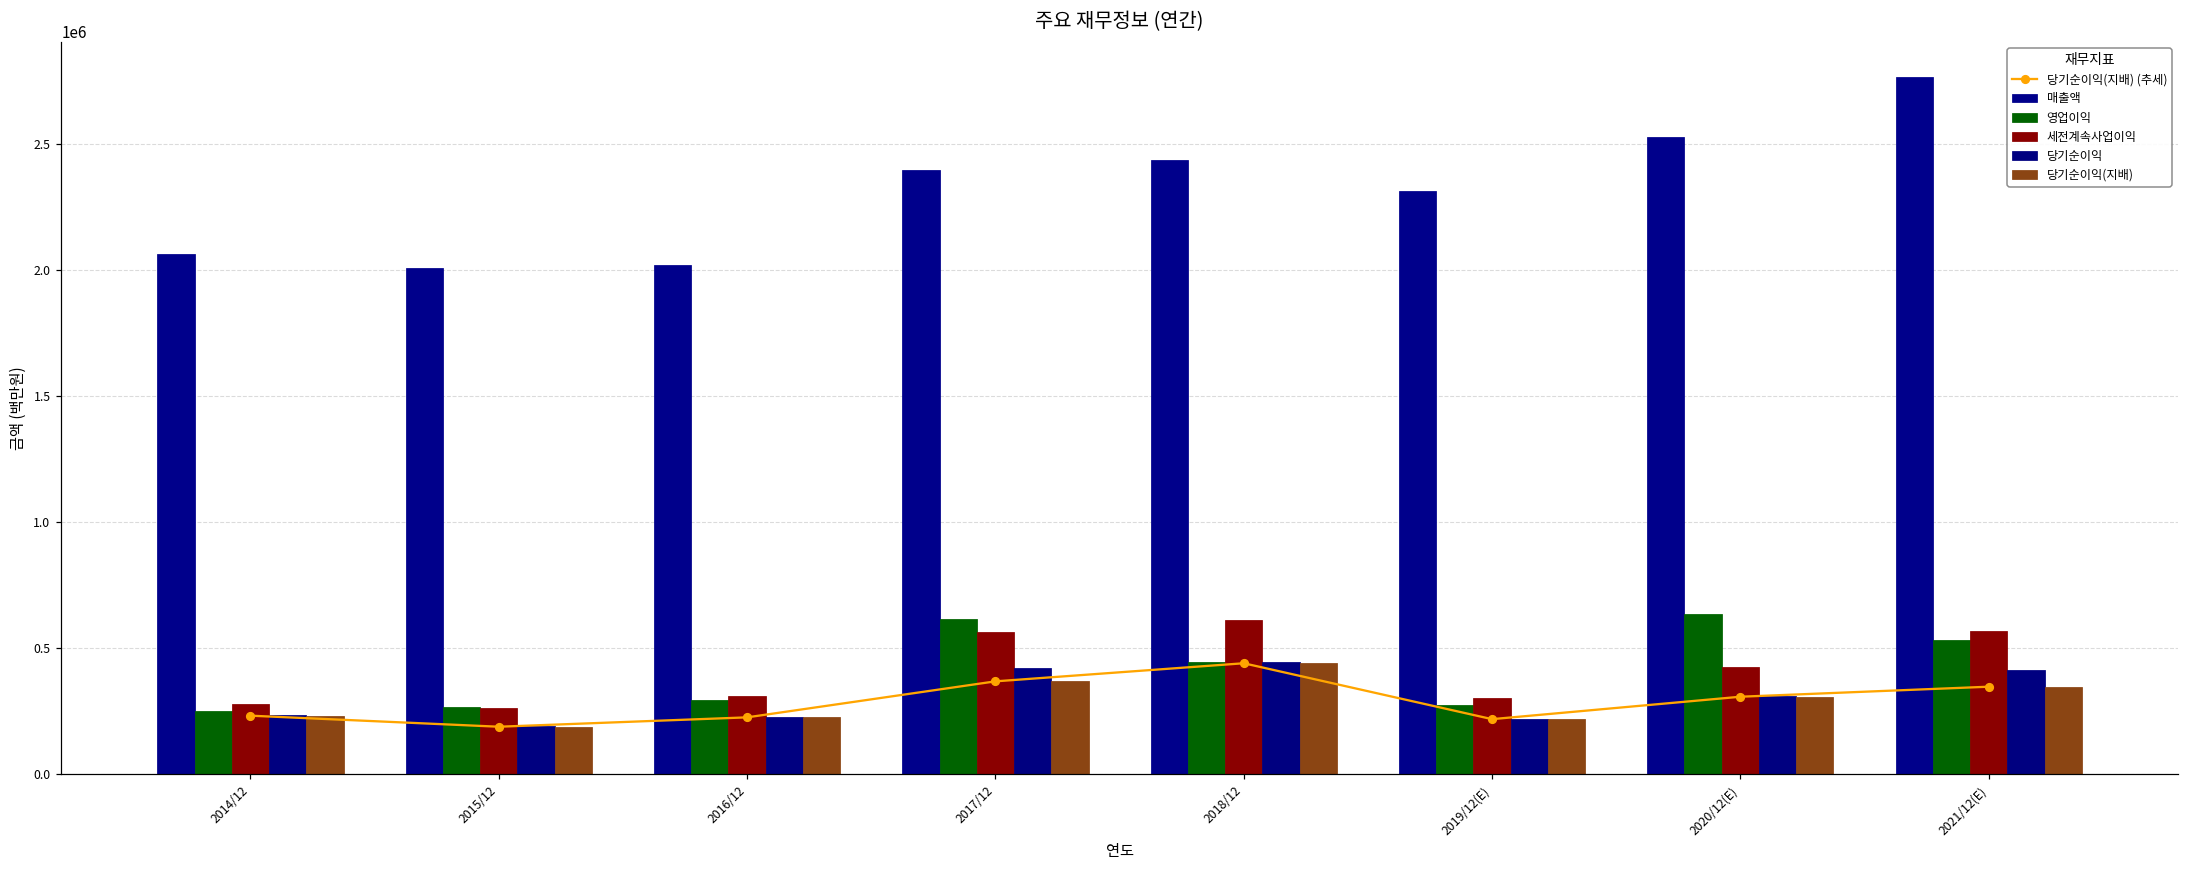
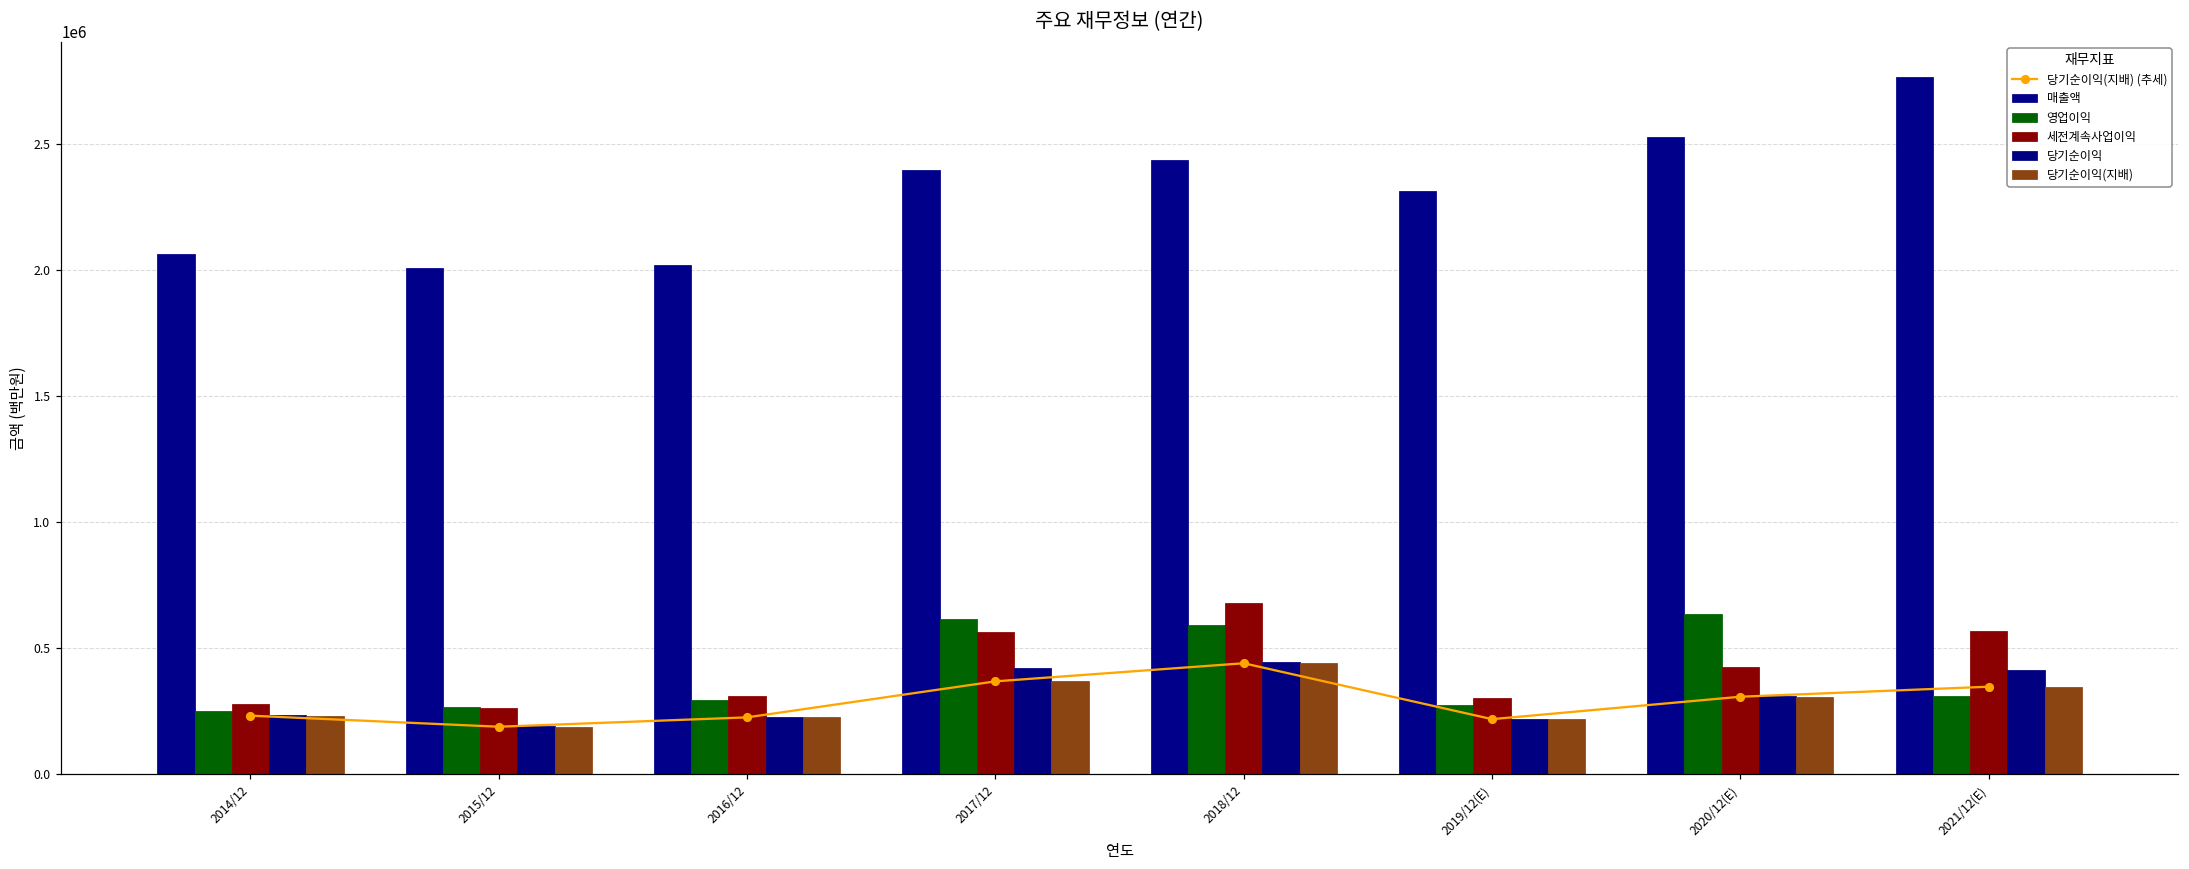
영업이익, 2018/12: 450000 -> 590000
세전계속사업이익, 2018/12: 610000 -> 680000
영업이익, 2021/12(E): 530000 -> 310000
